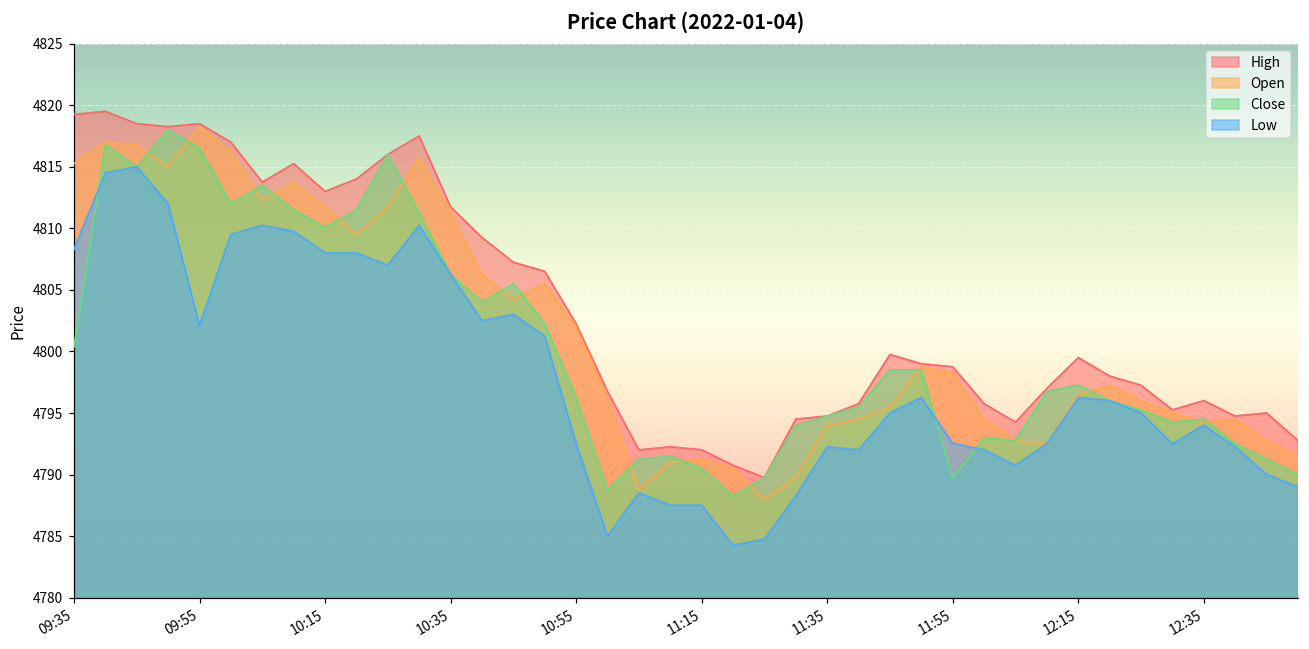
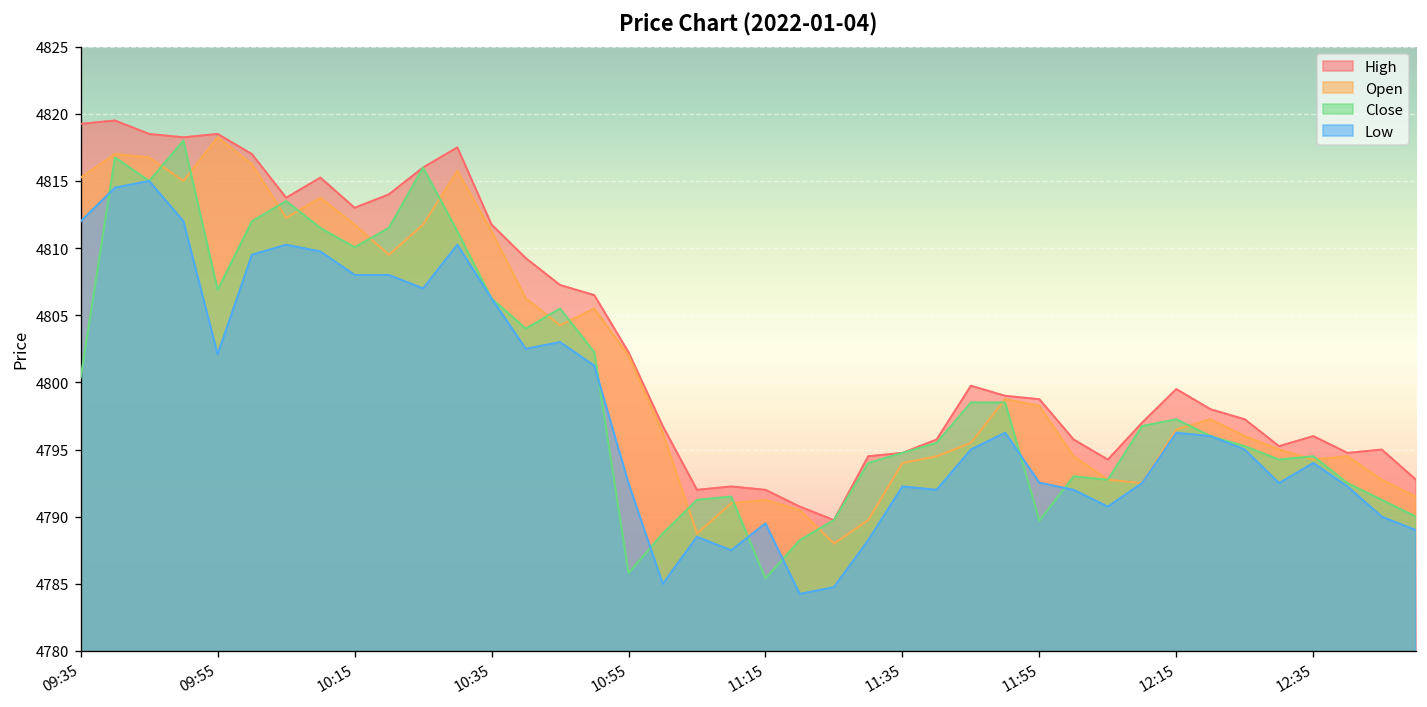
Low, 09:35: 4808.3 -> 4812.0
Close, 09:55: 4816.5 -> 4806.9
Close, 10:55: 4796.3 -> 4785.8
Close, 11:15: 4790.5 -> 4785.4
Low, 11:15: 4787.5 -> 4789.5
